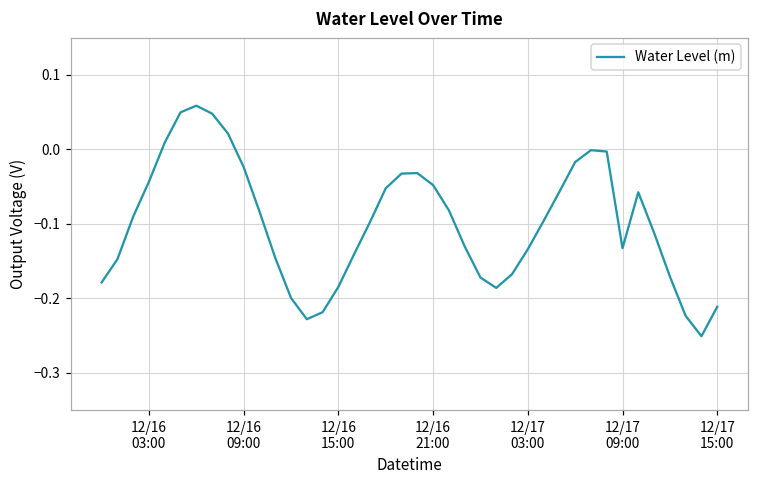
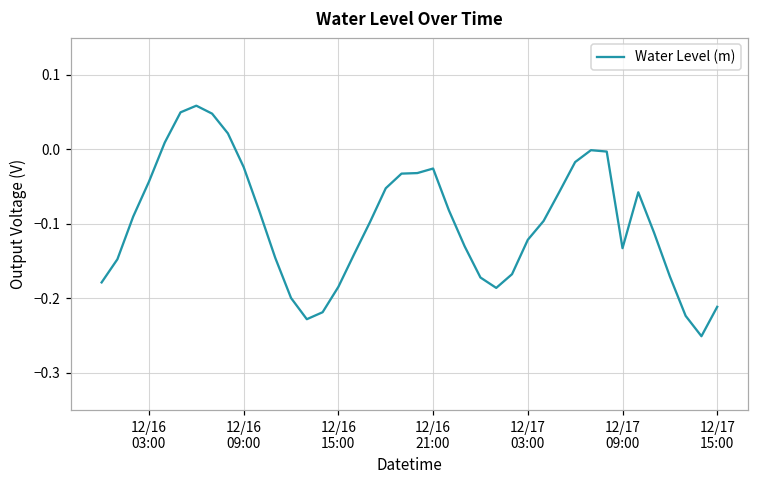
12/16 21:00: -0.05 -> -0.03
12/17 03:00: -0.13 -> -0.12
